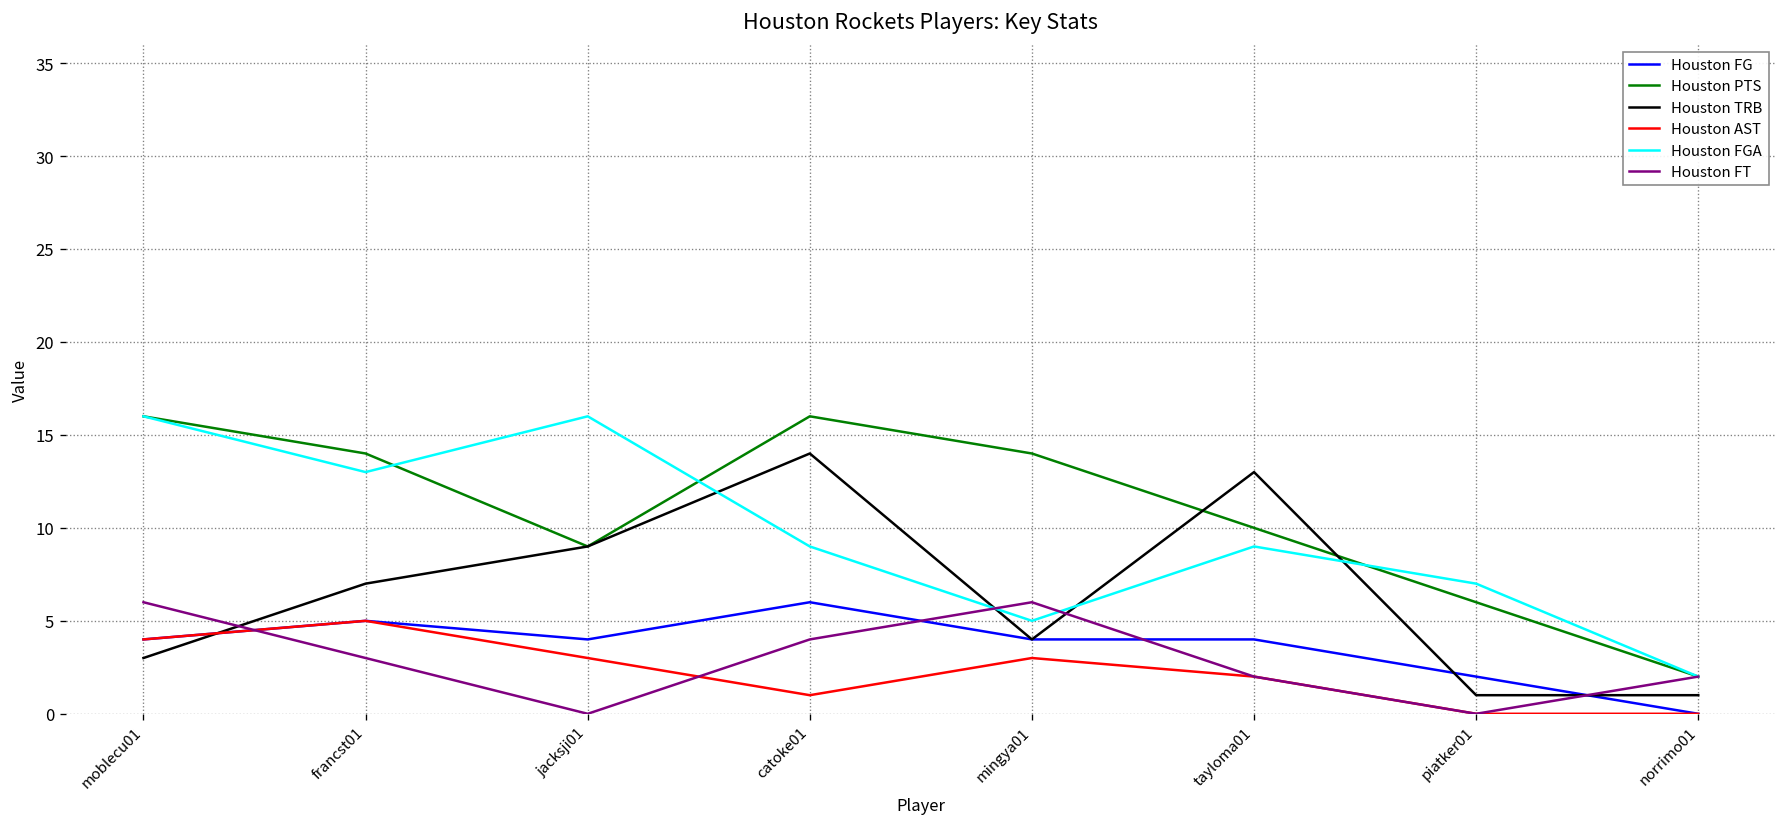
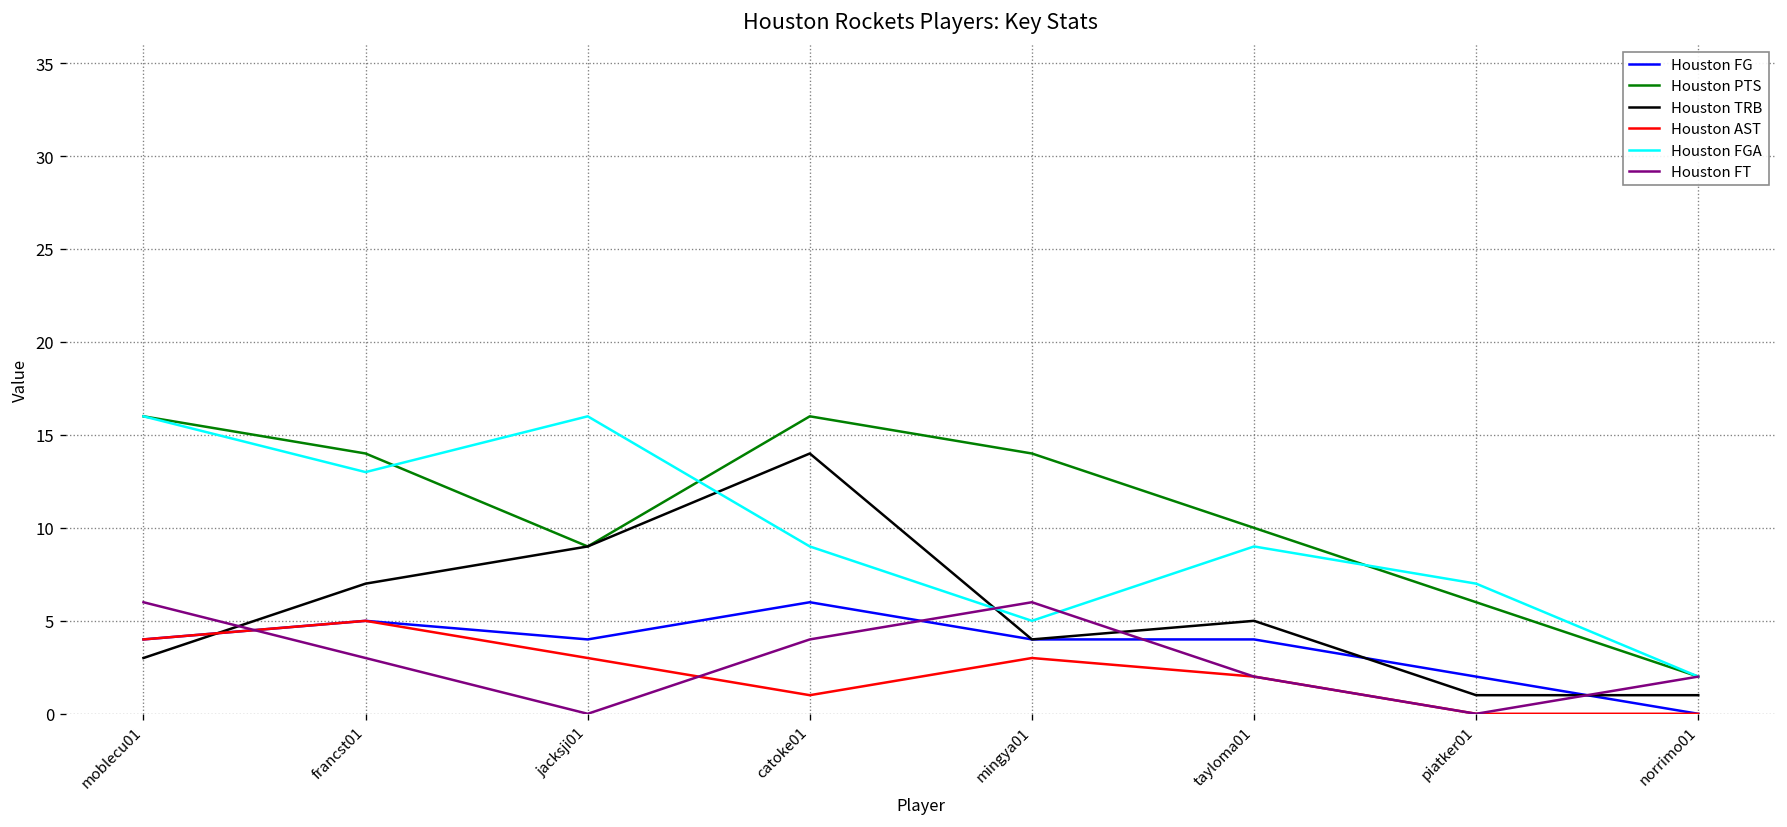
Houston TRB, tayloma01: 13 -> 5
